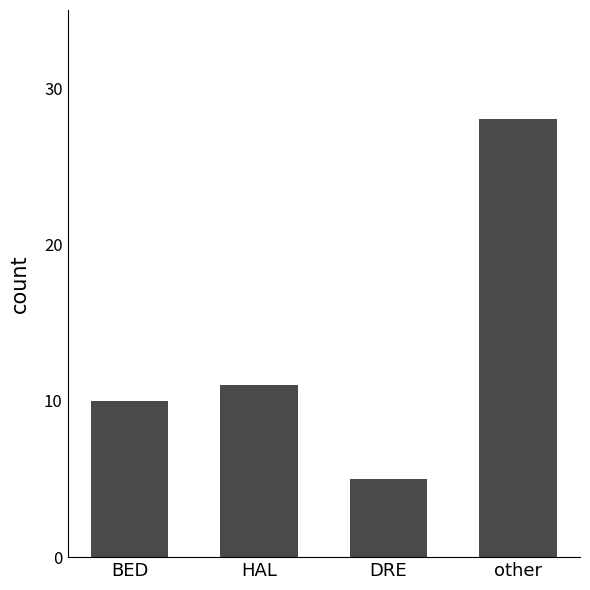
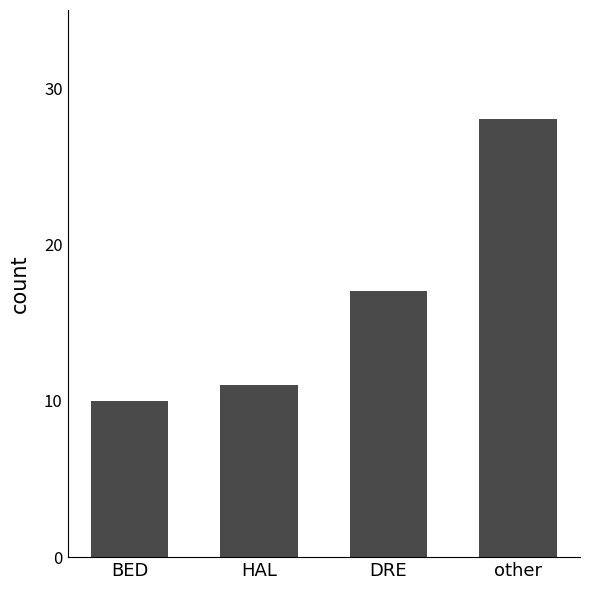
DRE: 5 -> 17
